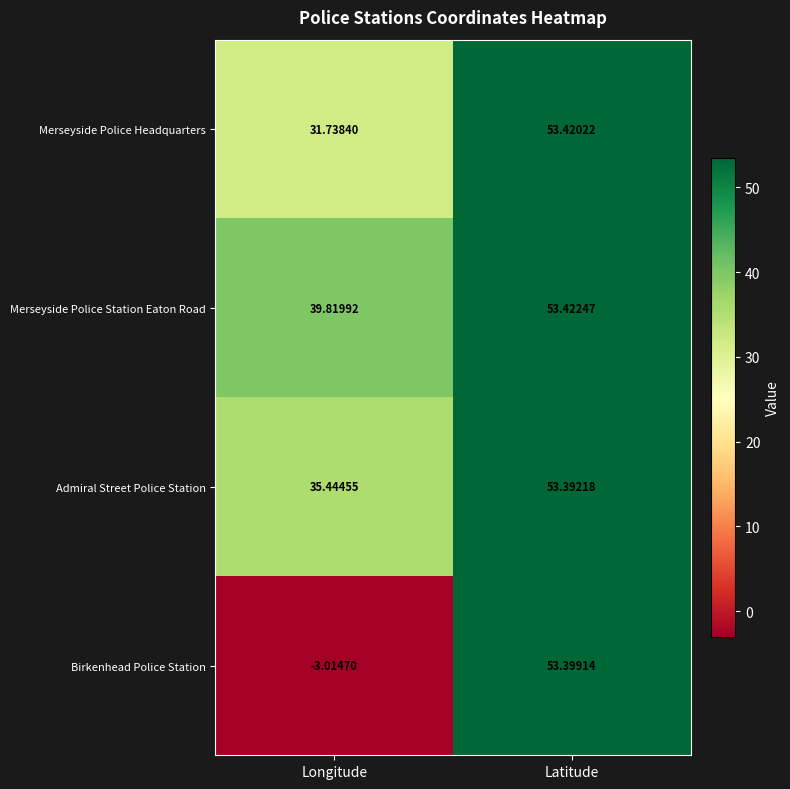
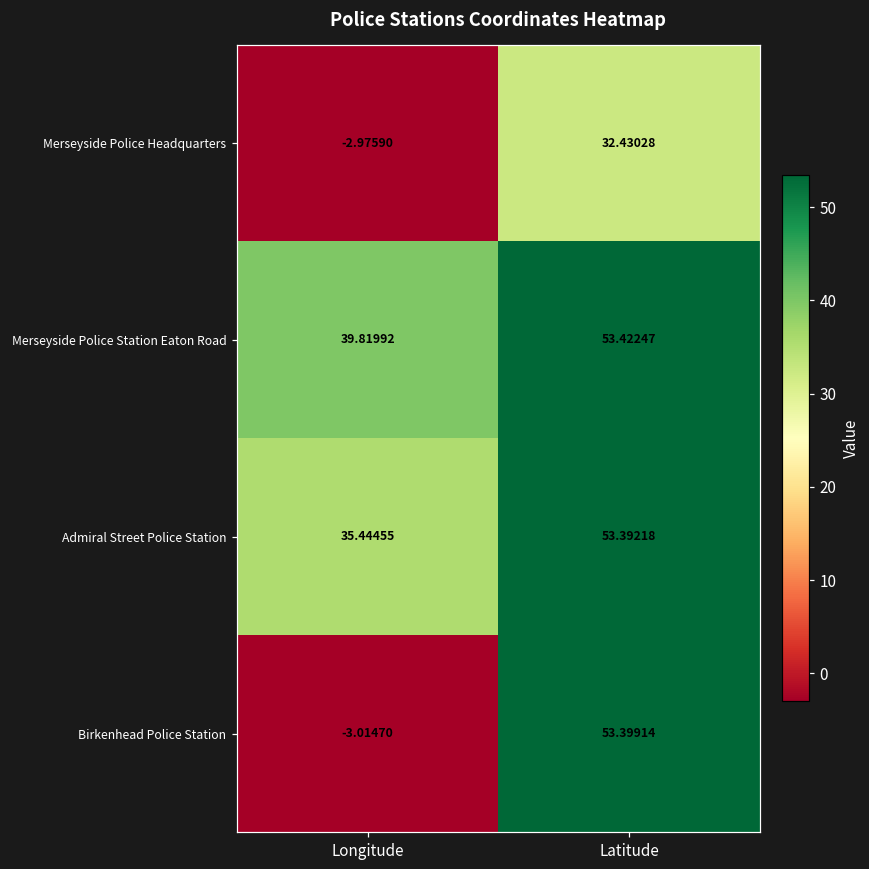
Merseyside Police Headquarters, Longitude: 31.73840 -> -2.97590
Merseyside Police Headquarters, Latitude: 53.42022 -> 32.43028
